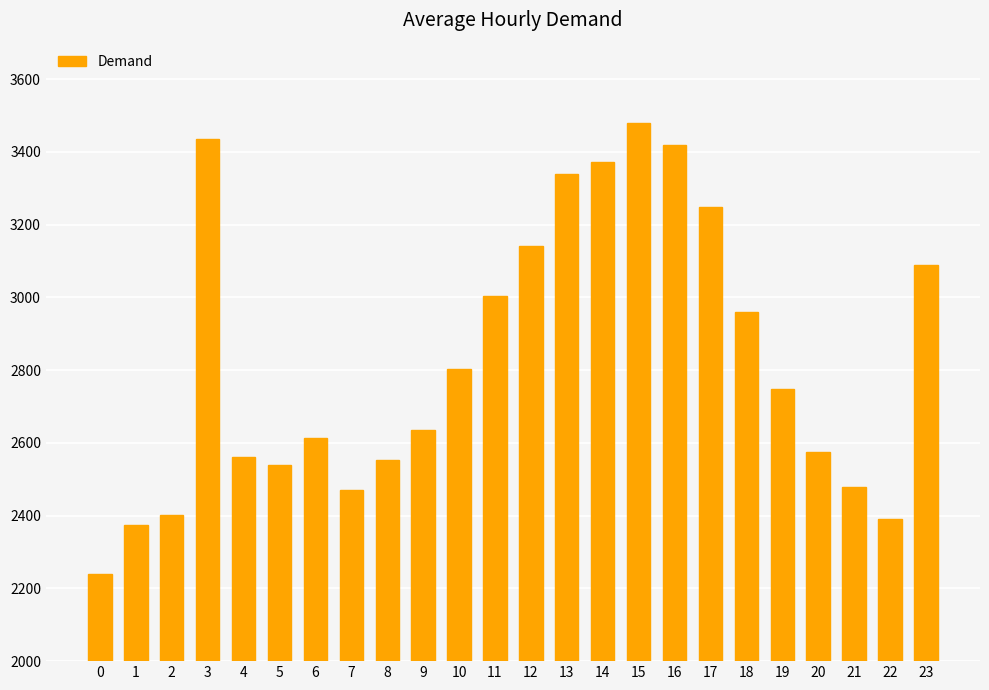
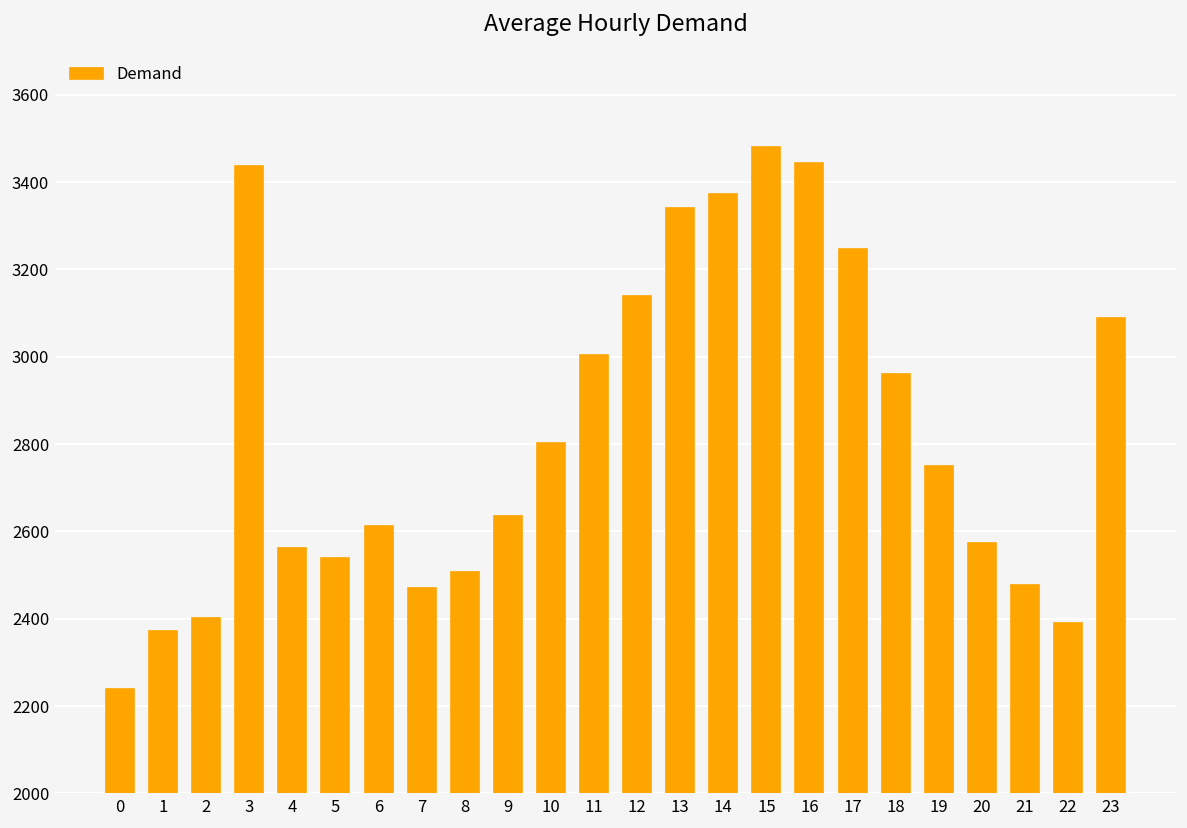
8: 2550 -> 2510
16: 3420 -> 3440
